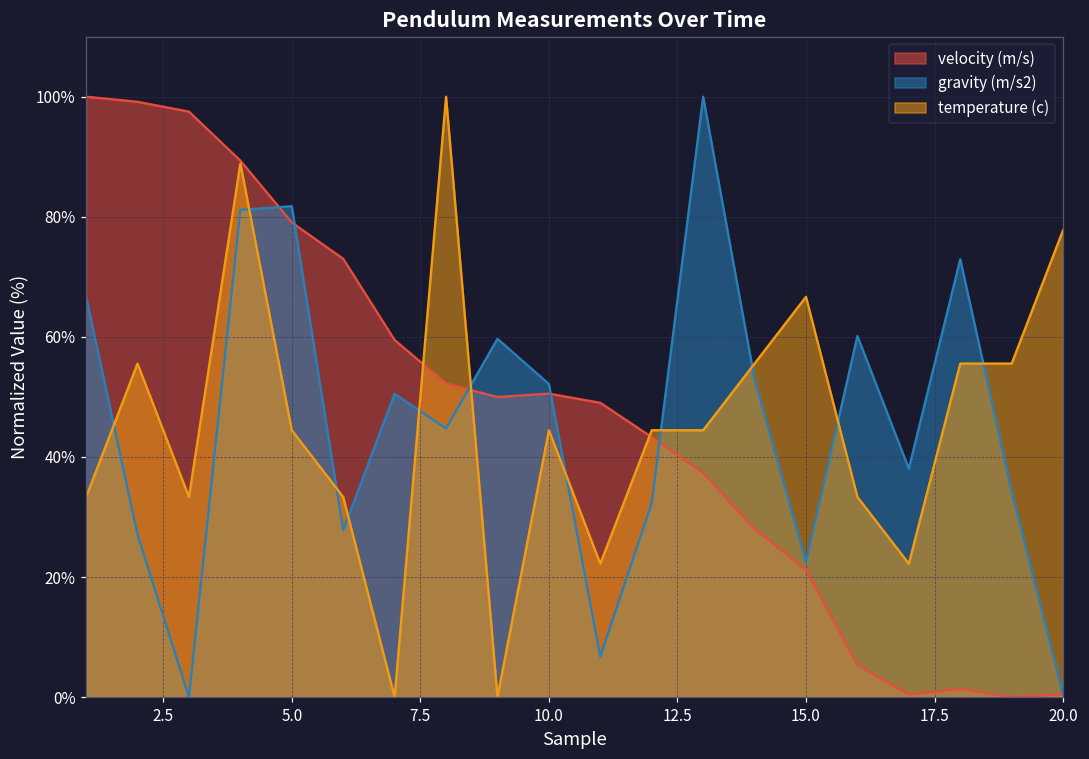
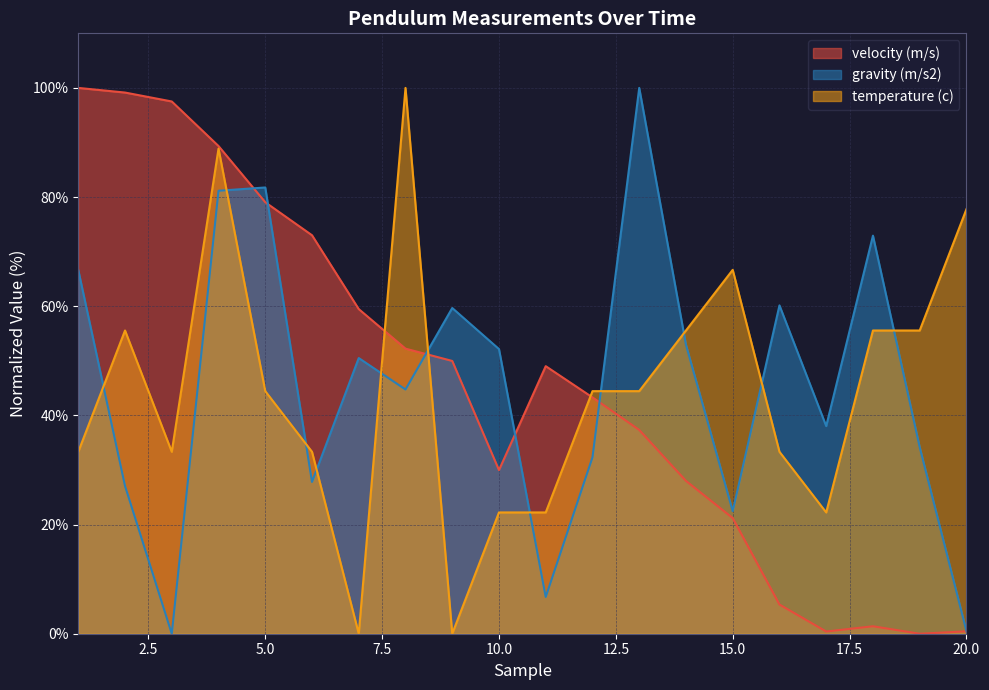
velocity (m/s), 10.0: 51% -> 30%
temperature (c), 10.0: 44% -> 22%
